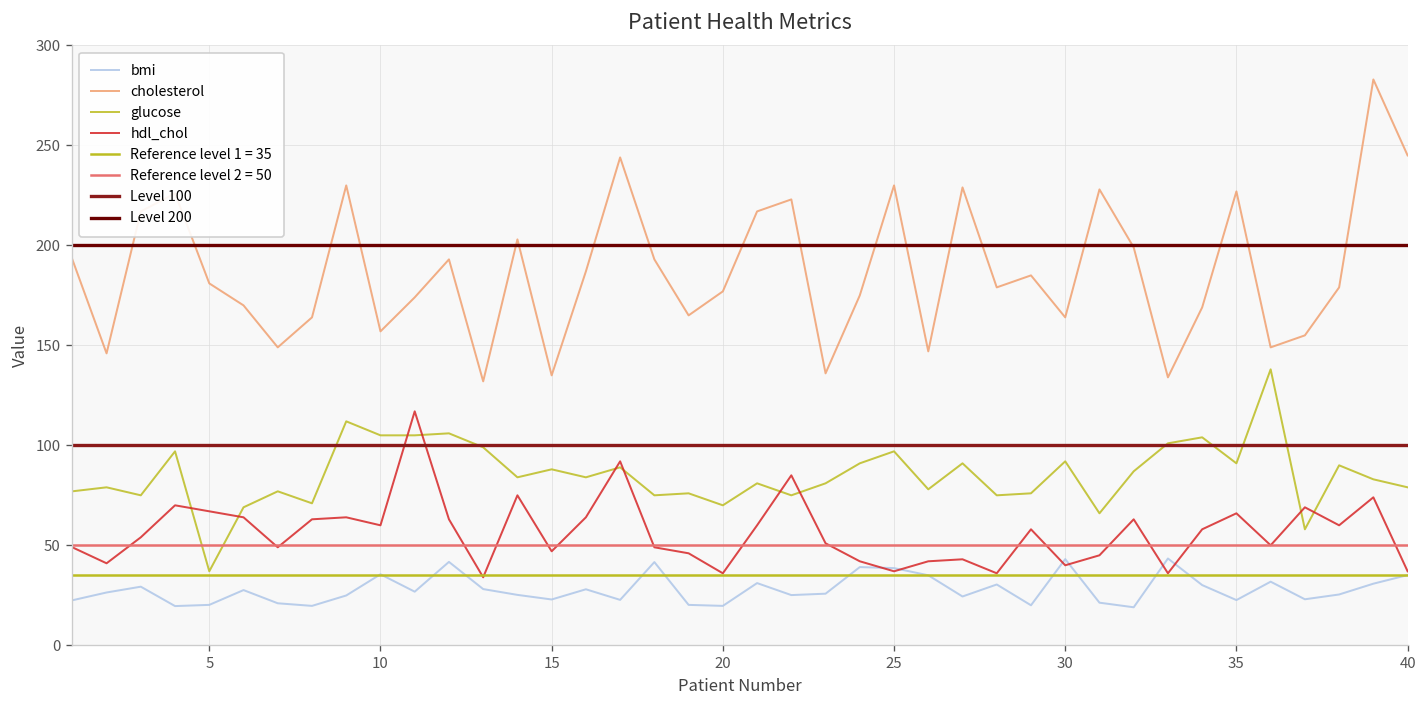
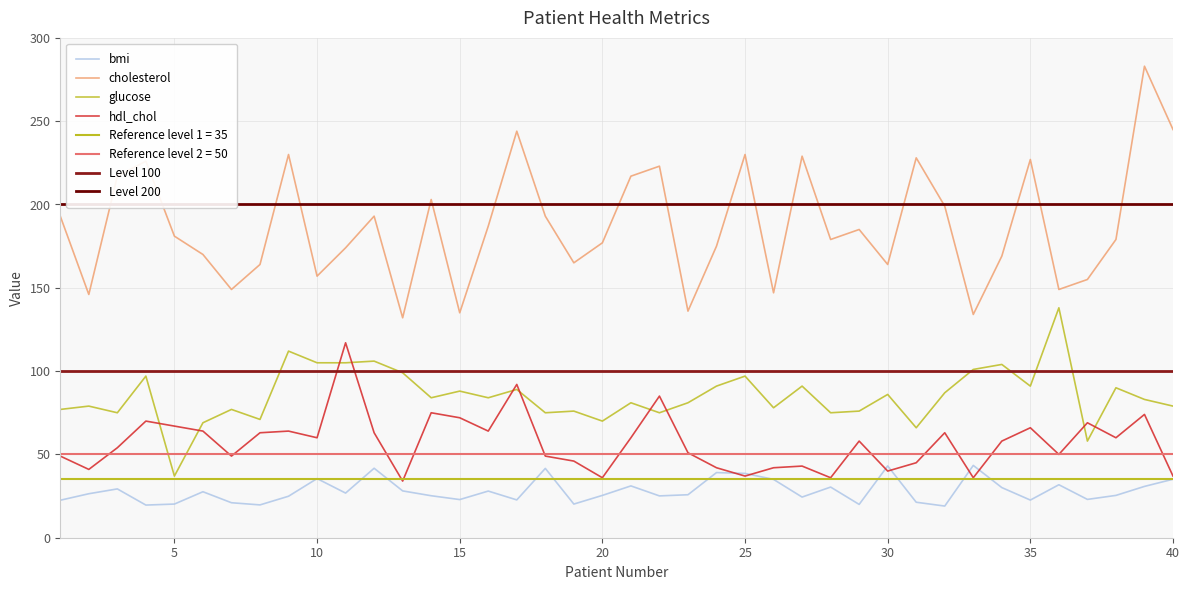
hdl_chol, 15: 47 -> 72
bmi, 20: 20 -> 25
glucose, 30: 92 -> 86
